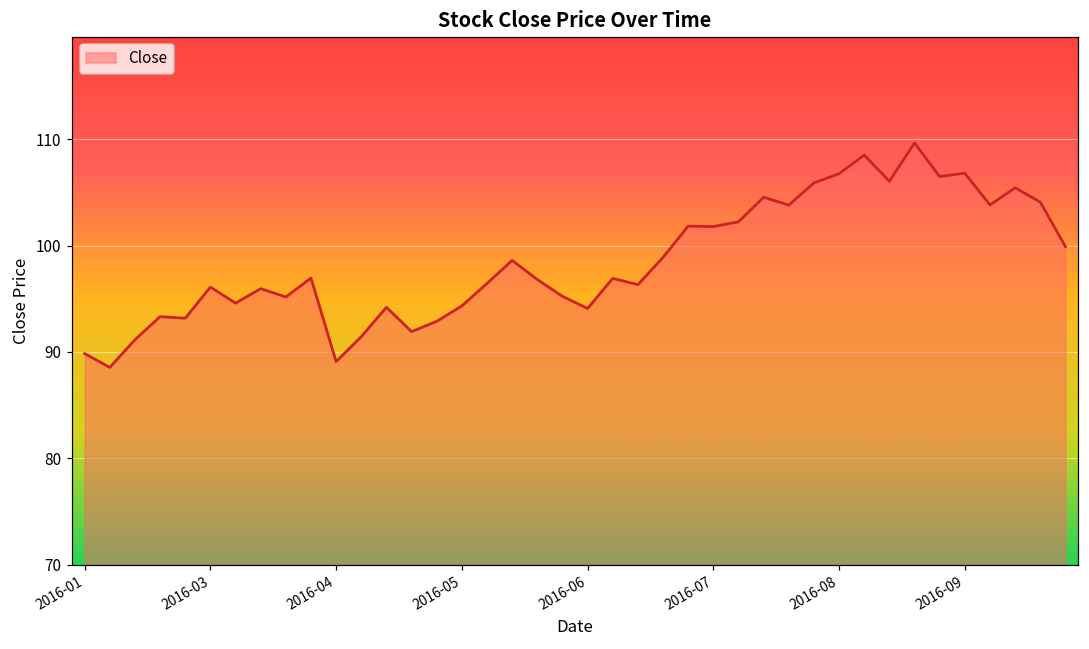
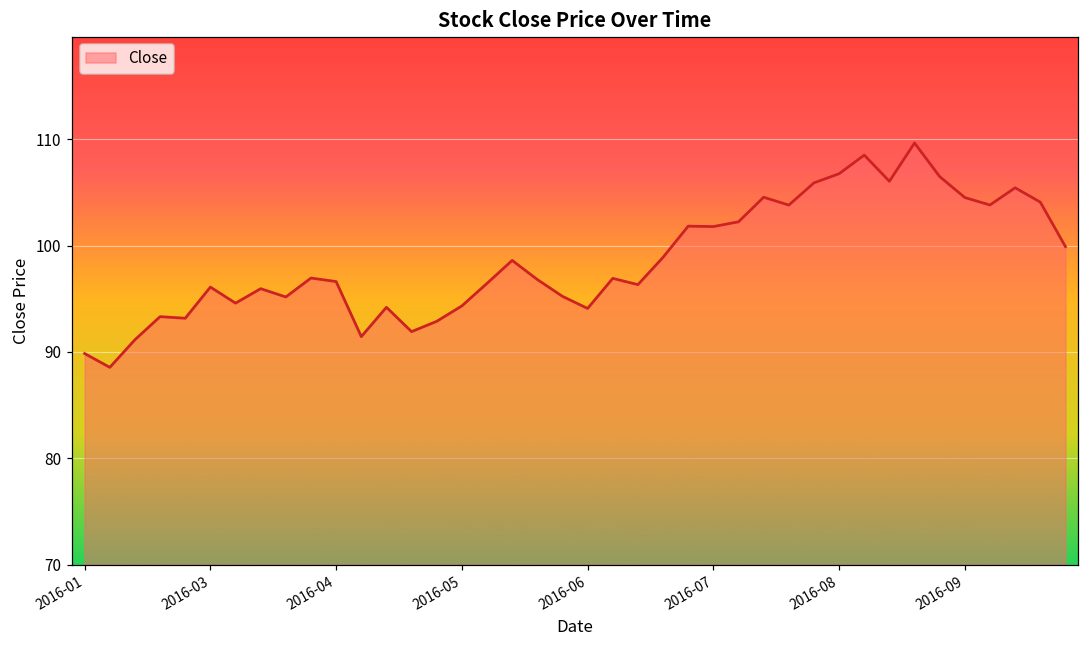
2016-04: 89 -> 97
2016-09: 107 -> 105
